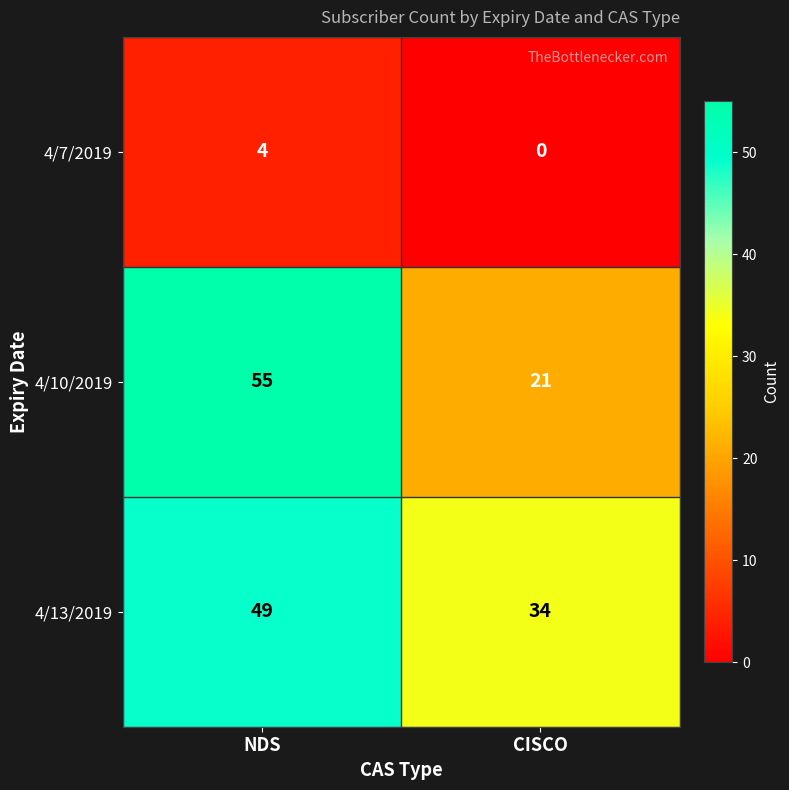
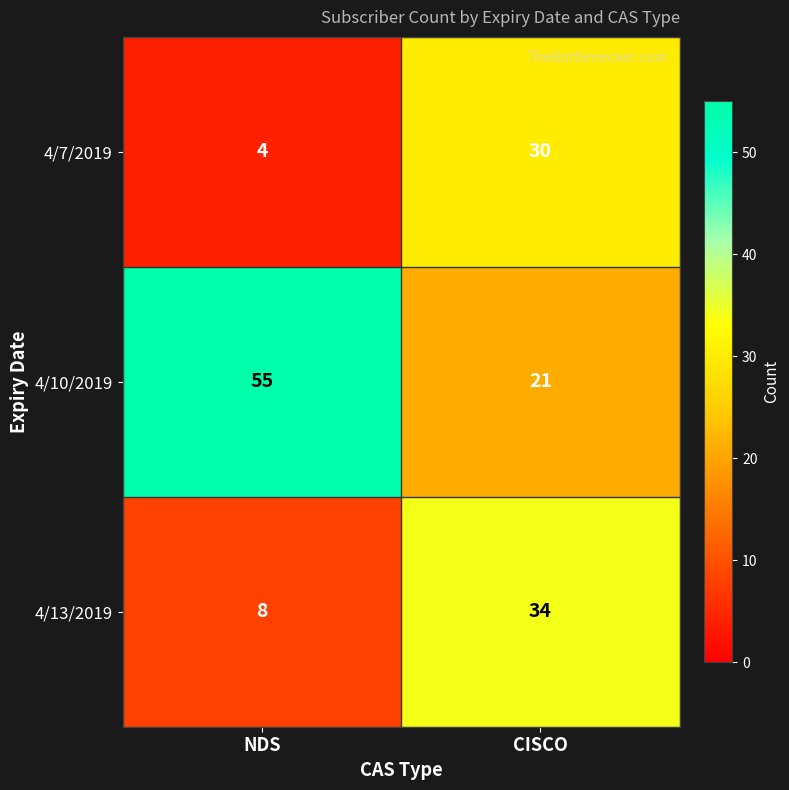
4/7/2019, CISCO: 0 -> 30
4/13/2019, NDS: 49 -> 8
